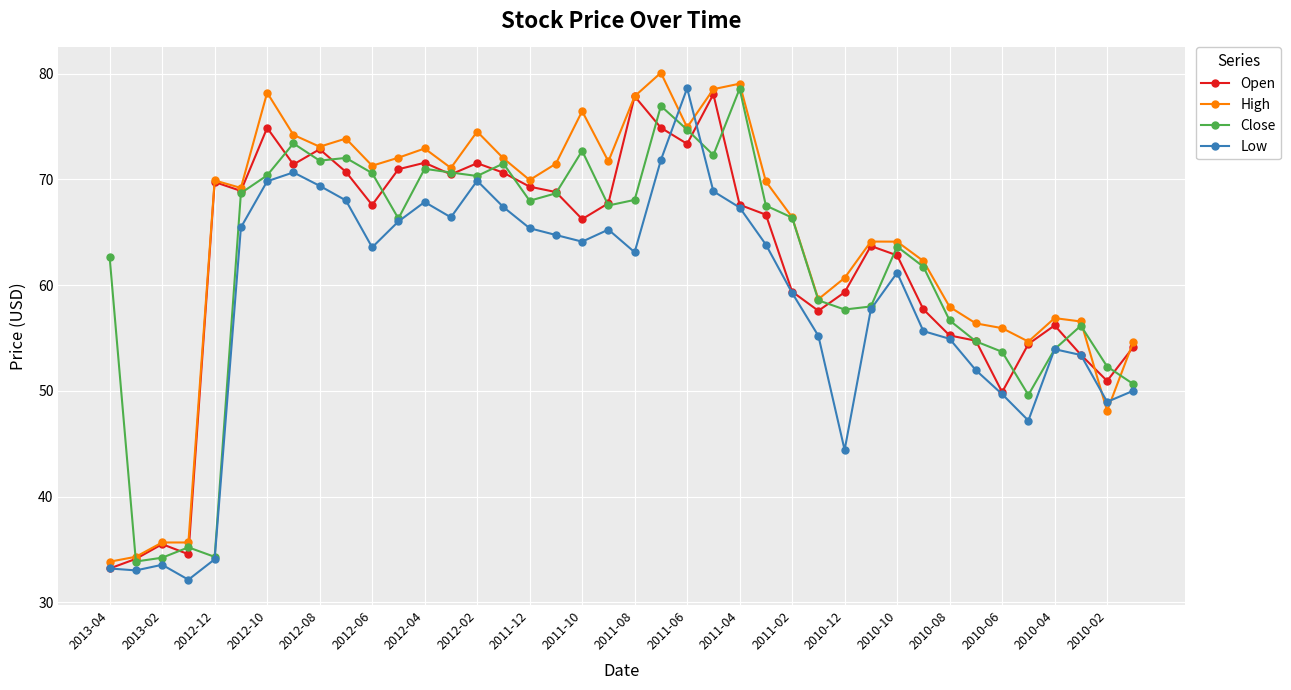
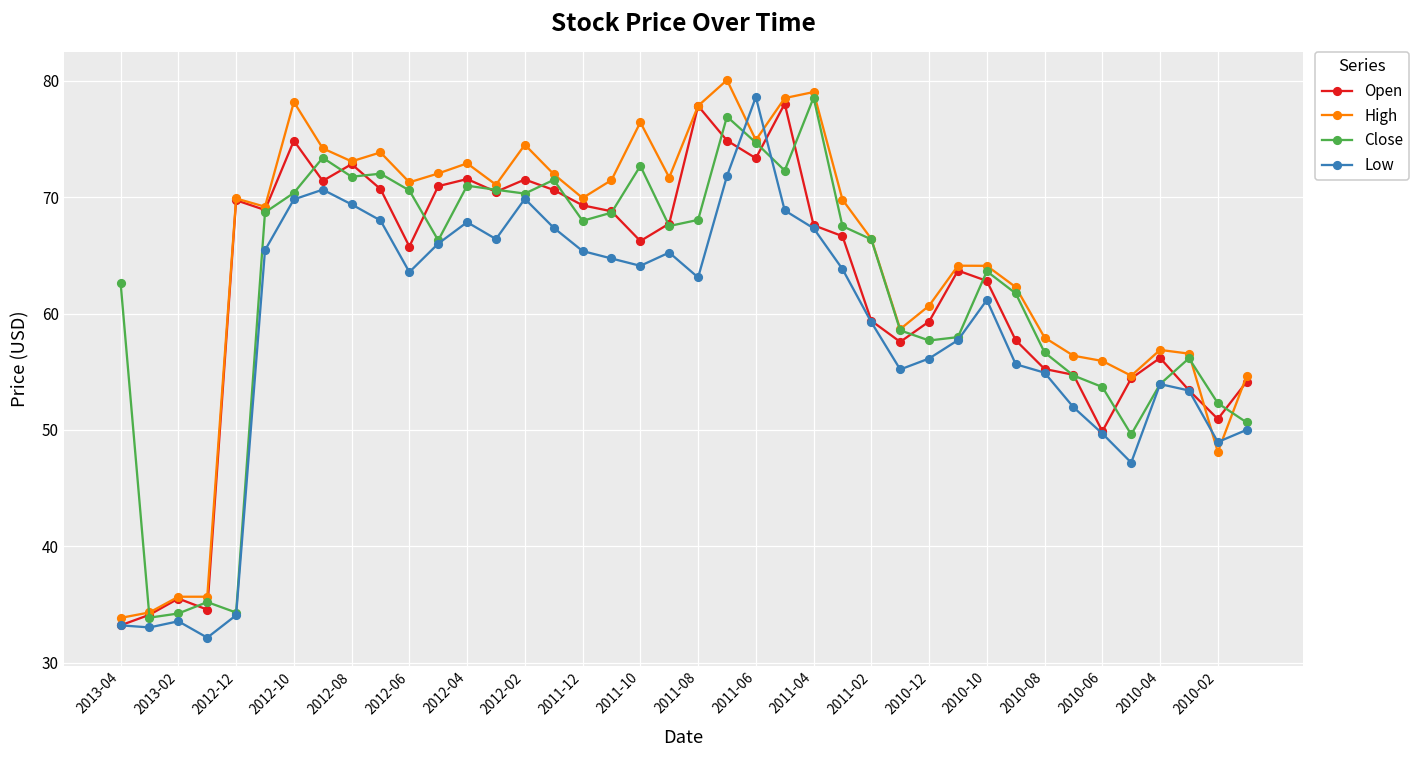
Open, 2012-06: 67.6 -> 65.8
Low, 2010-12: 44.4 -> 56.1
